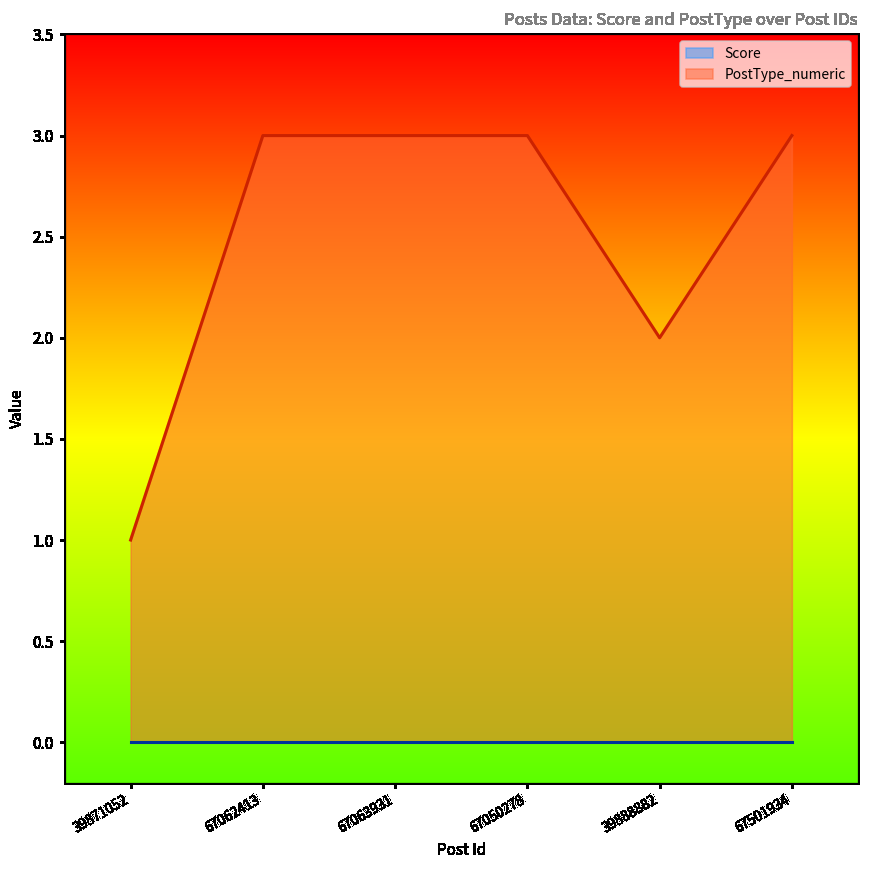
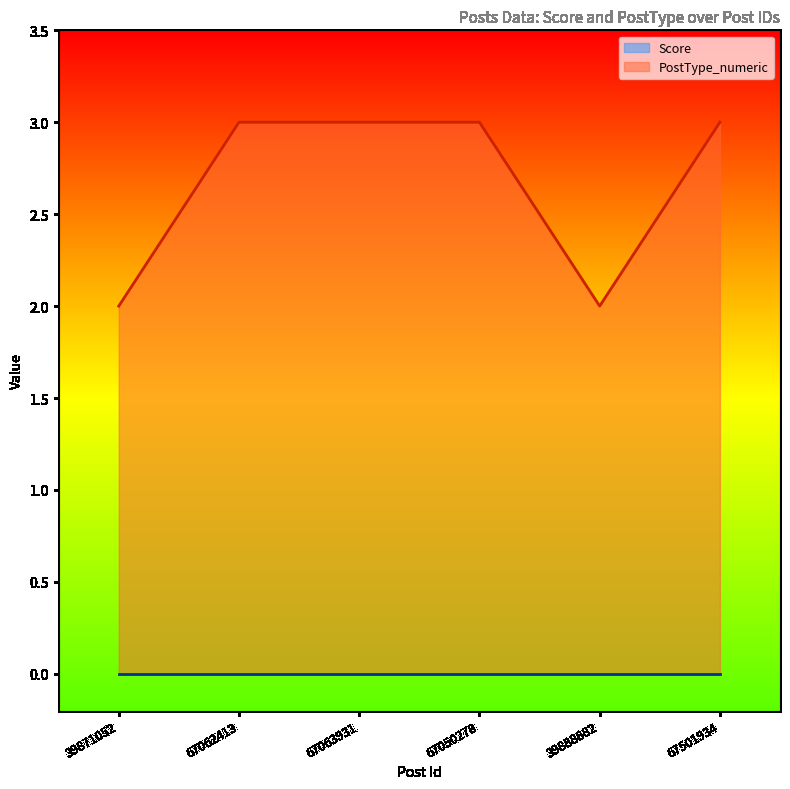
PostType_numeric, 39871052: 1 -> 2
